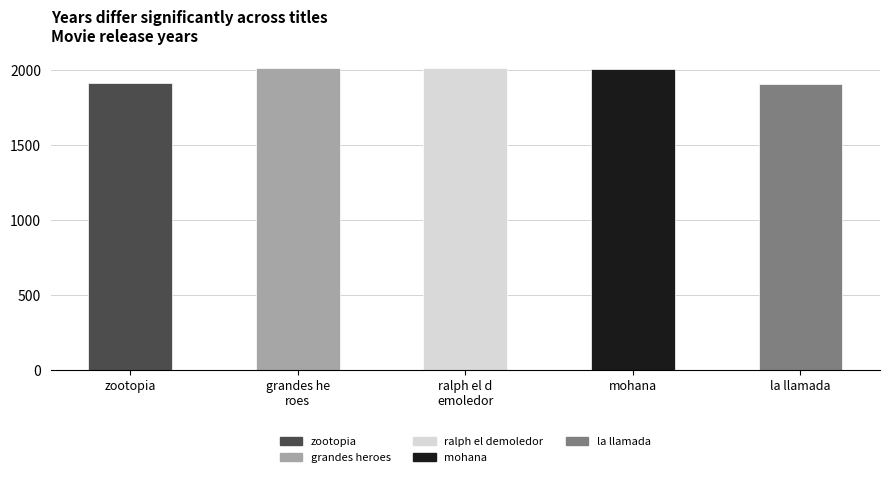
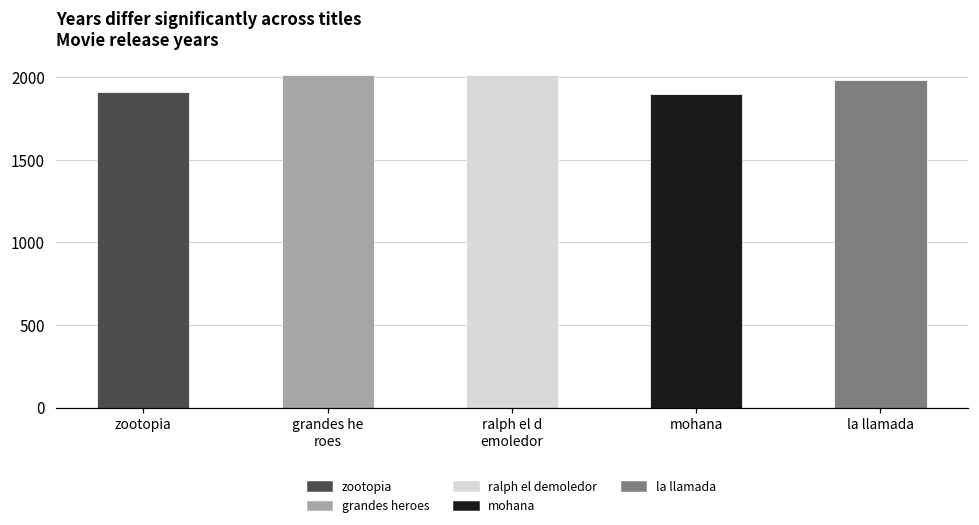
mohana: 2010 -> 1900
la llamada: 1900 -> 1990
